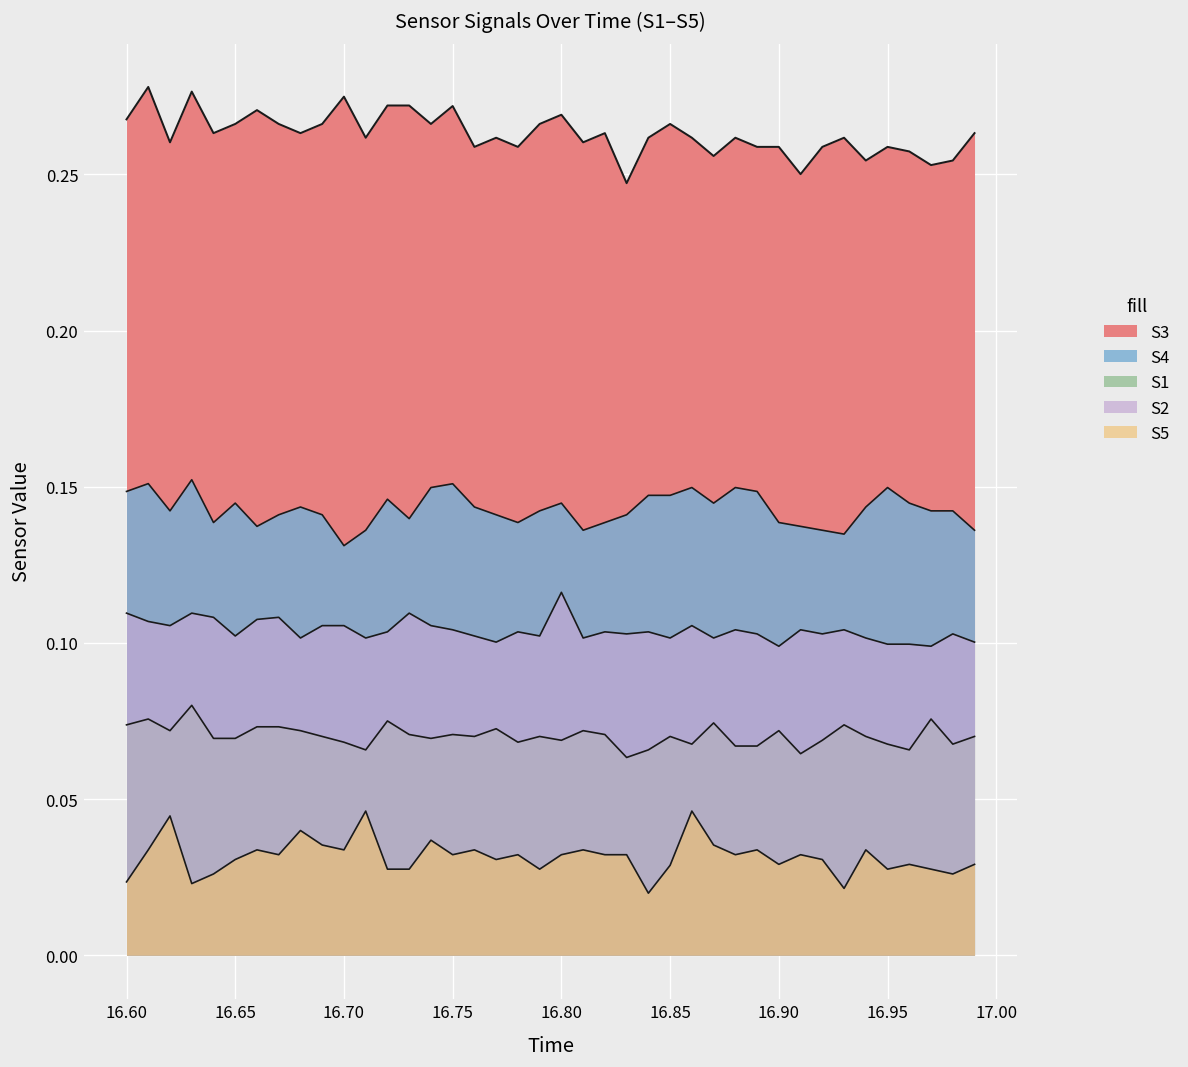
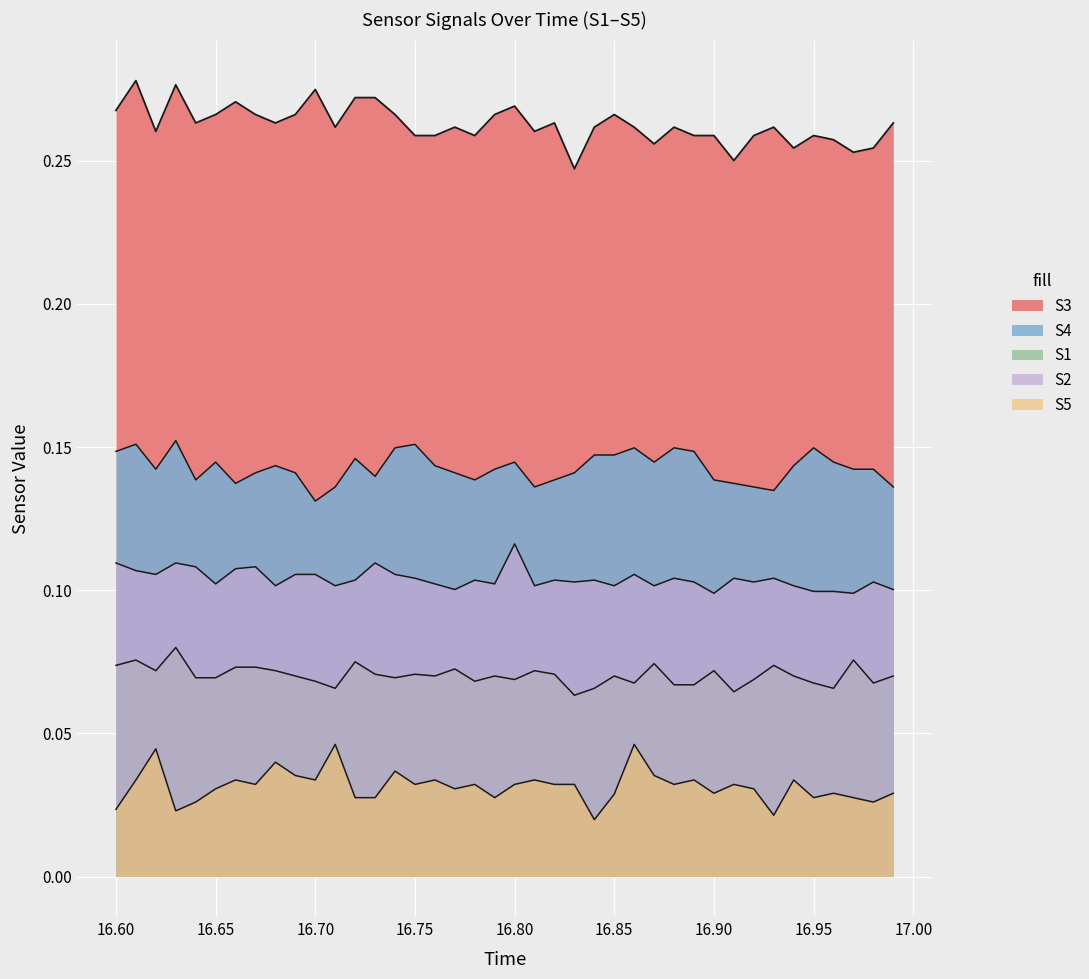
S3, 16.75: 0.272 -> 0.259
